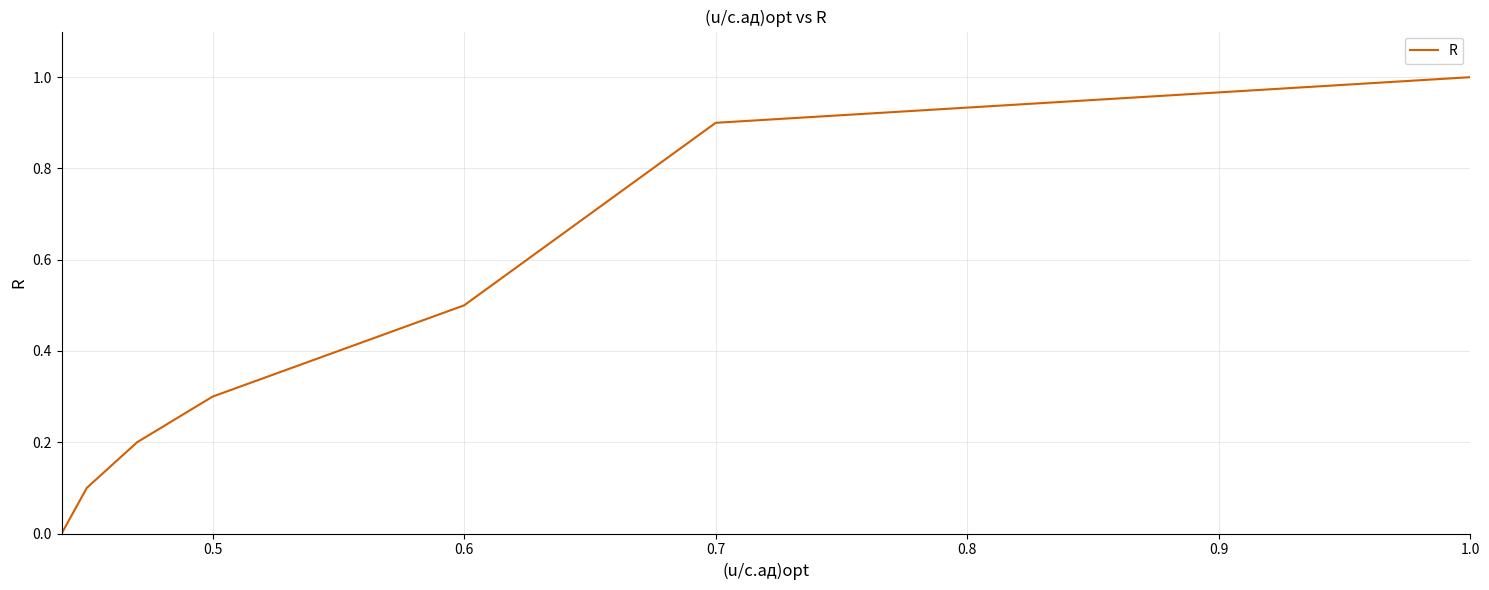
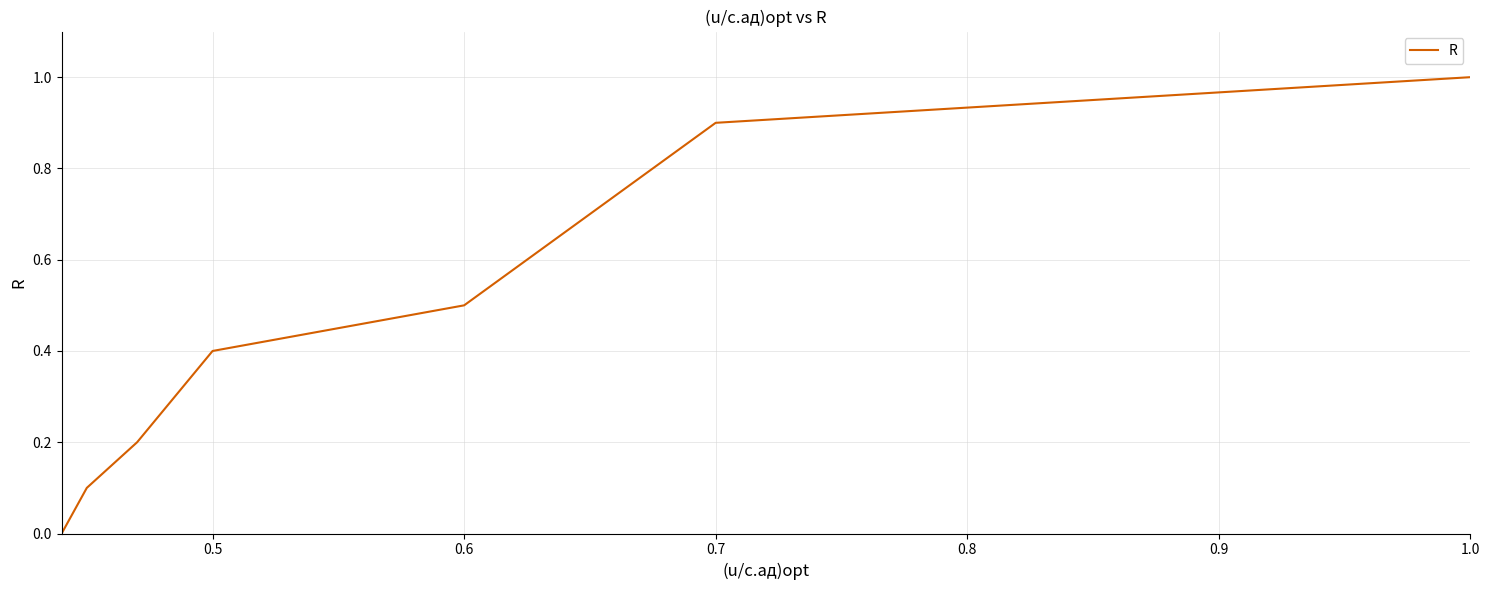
0.5: 0.3 -> 0.4
